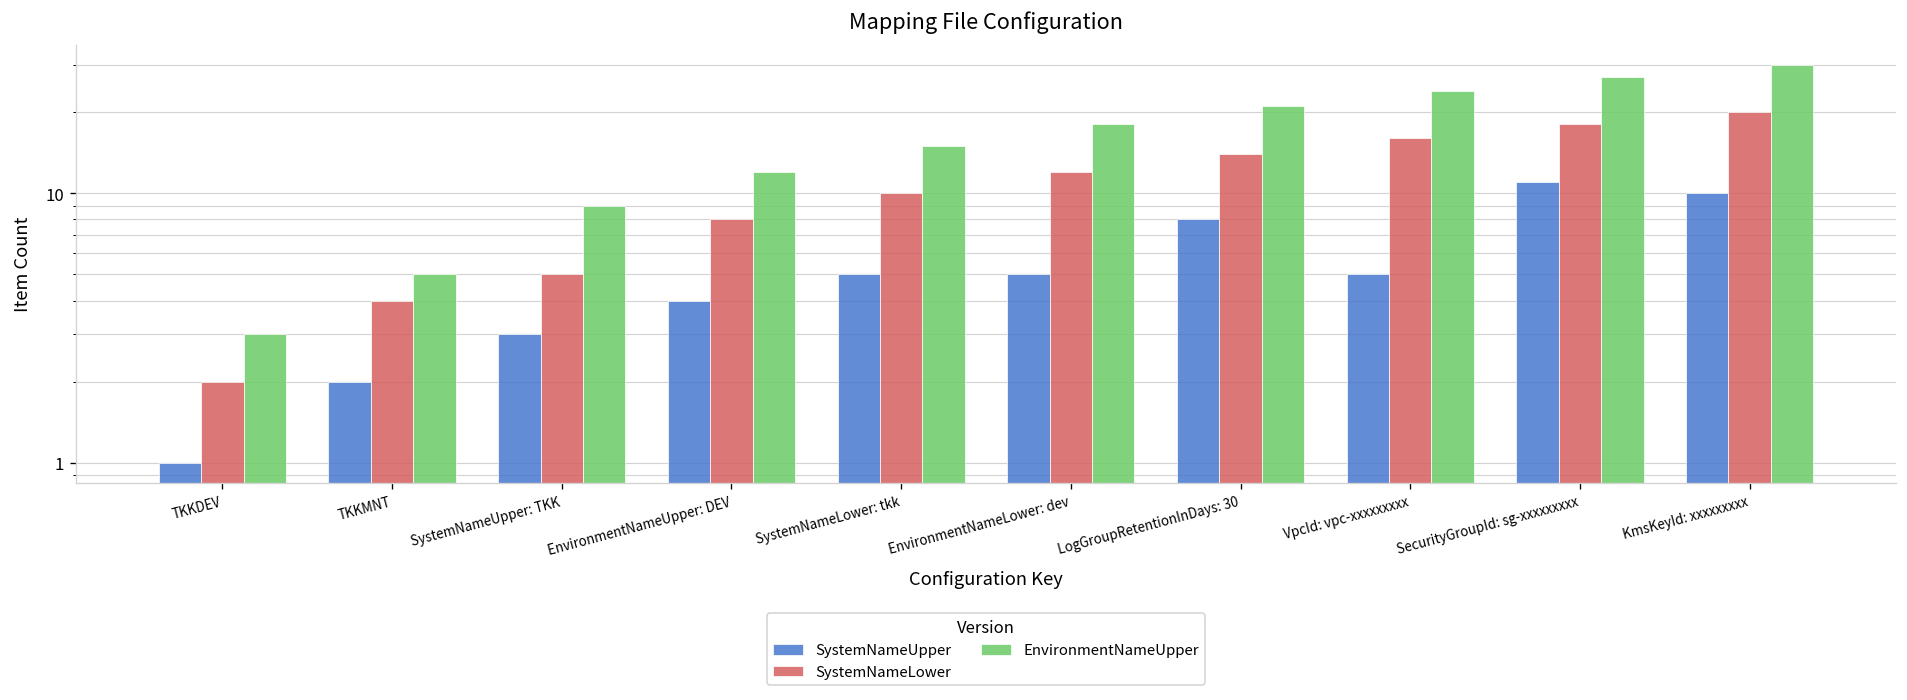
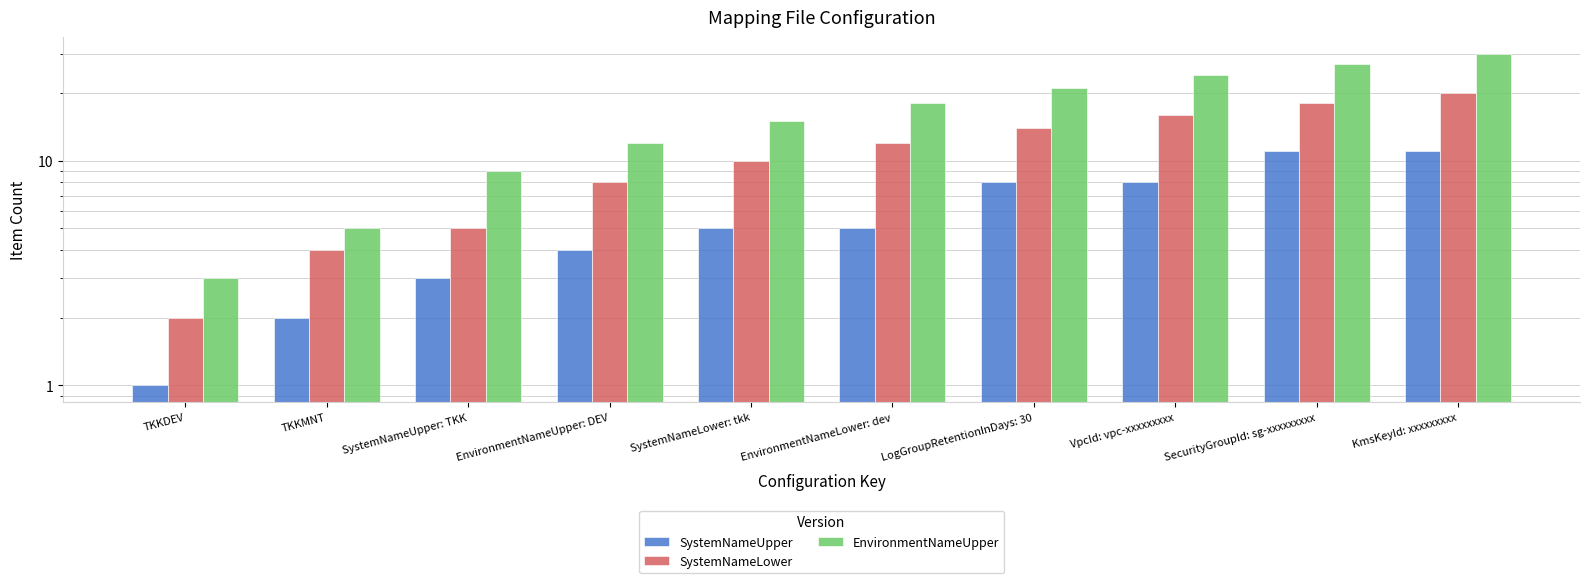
SystemNameUpper, VpcId: vpc-xxxxxxxxx: 5 -> 8
SystemNameUpper, KmsKeyId: xxxxxxxxx: 10 -> 11
